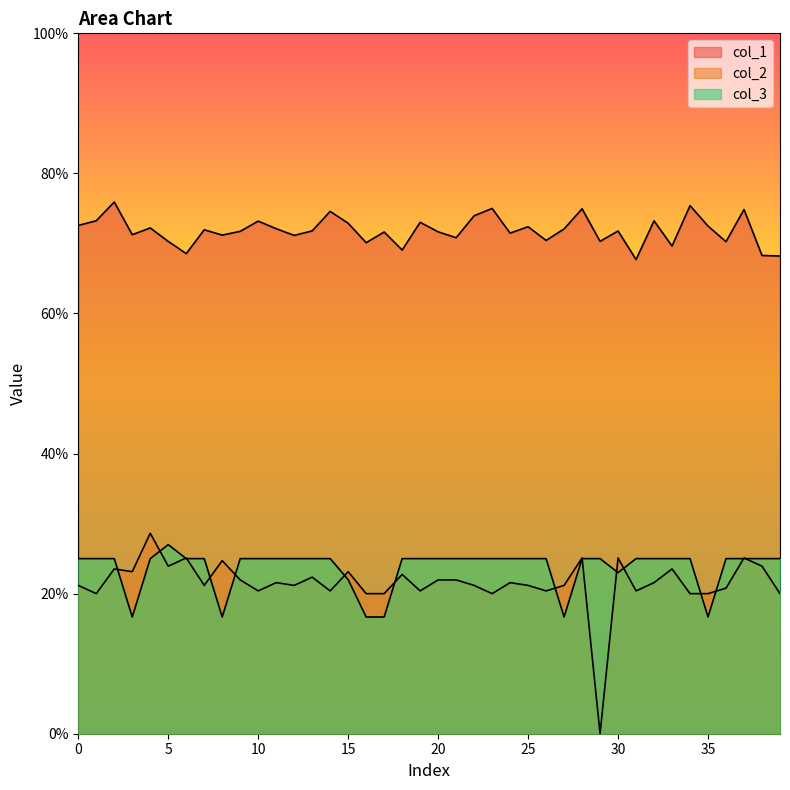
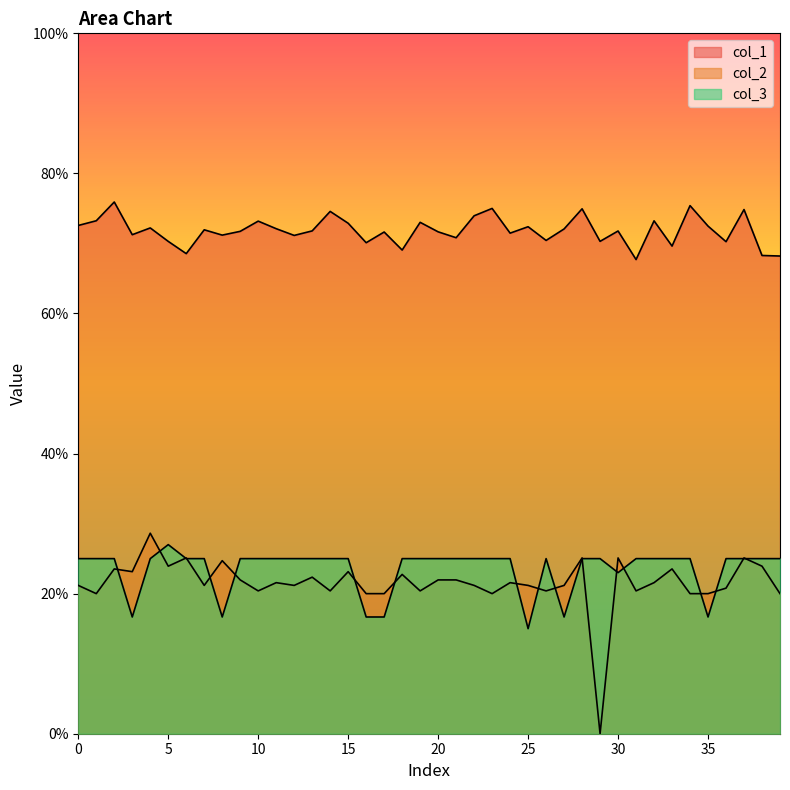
col_3, 15: 22% -> 25%
col_3, 25: 25% -> 15%
